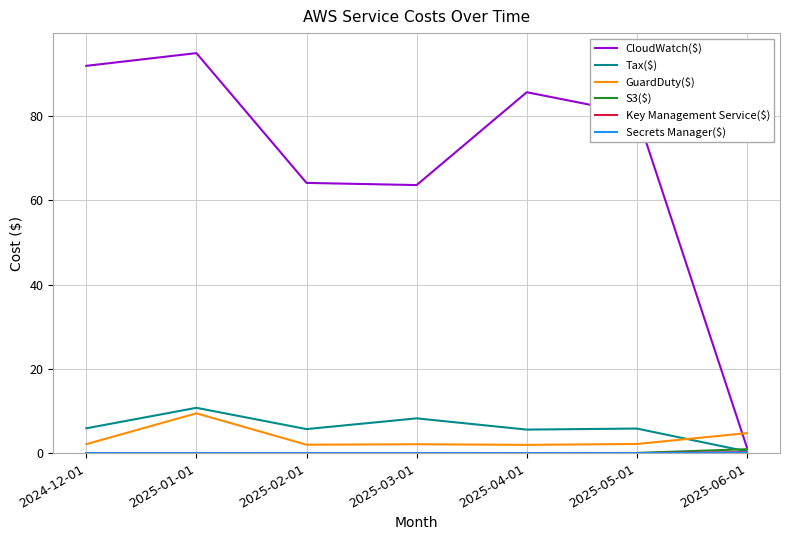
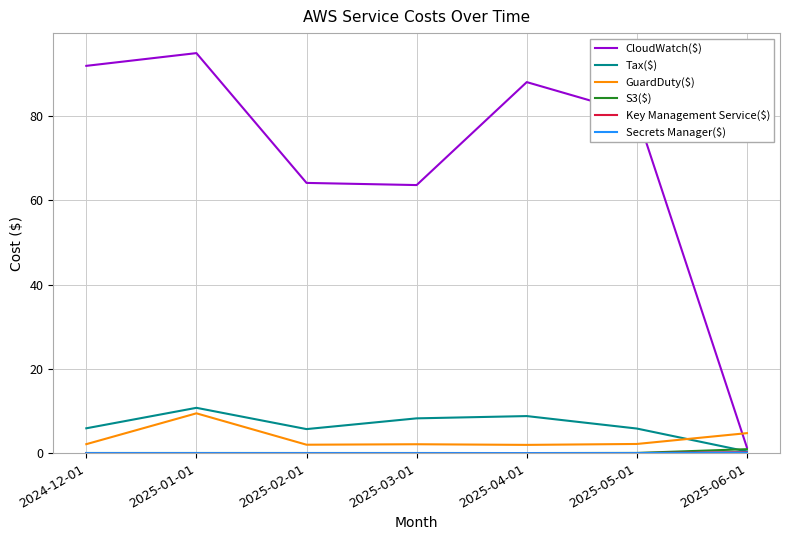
CloudWatch($), 2025-04-01: 86 -> 88
Tax($), 2025-04-01: 6 -> 9
